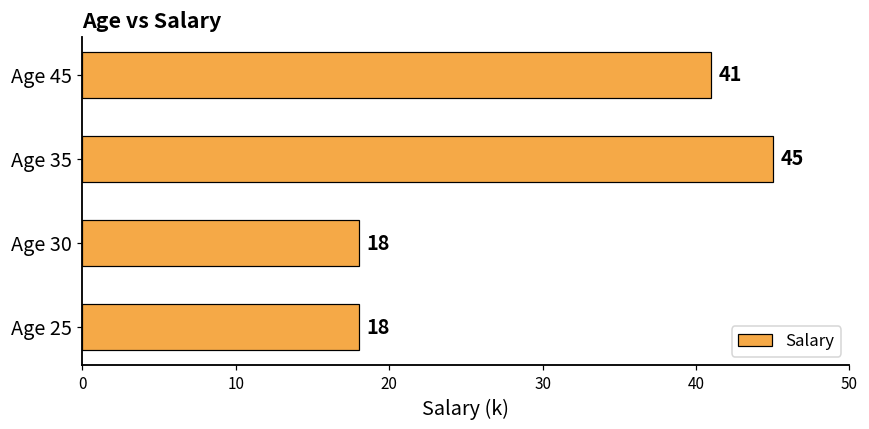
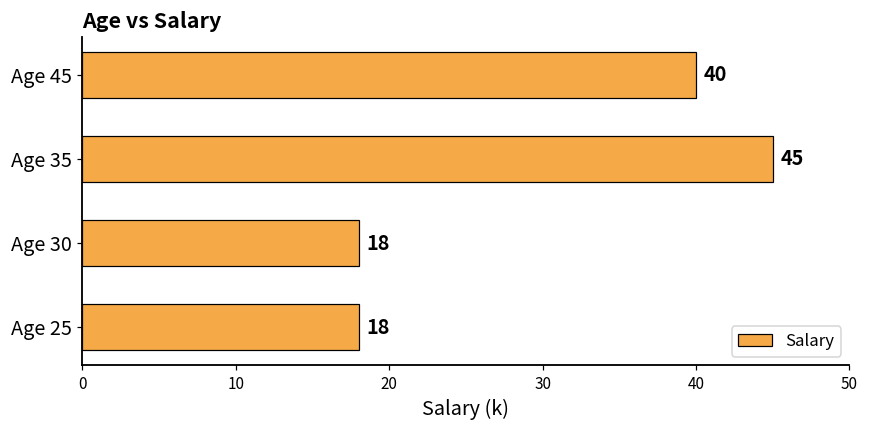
Age 45: 41 -> 40
